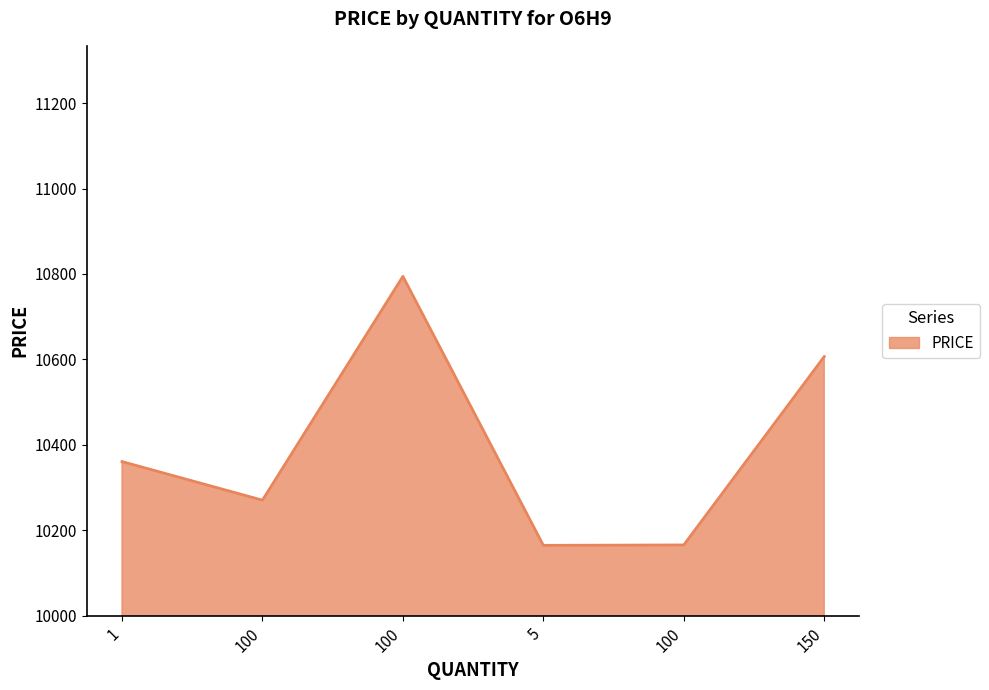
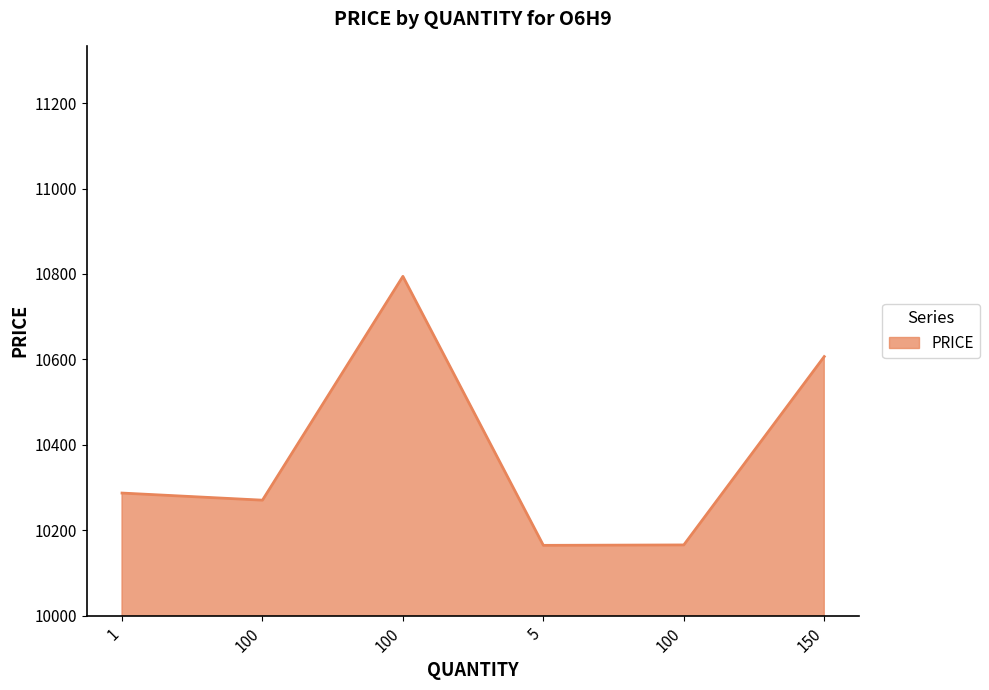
1: 10360 -> 10290
